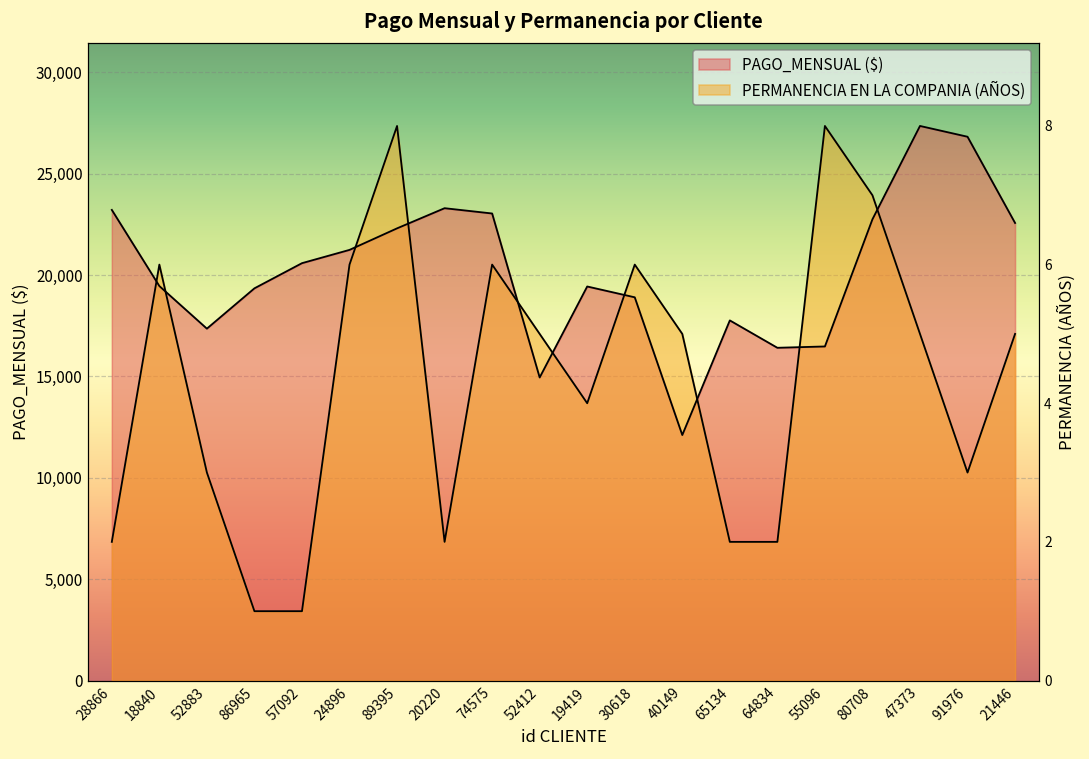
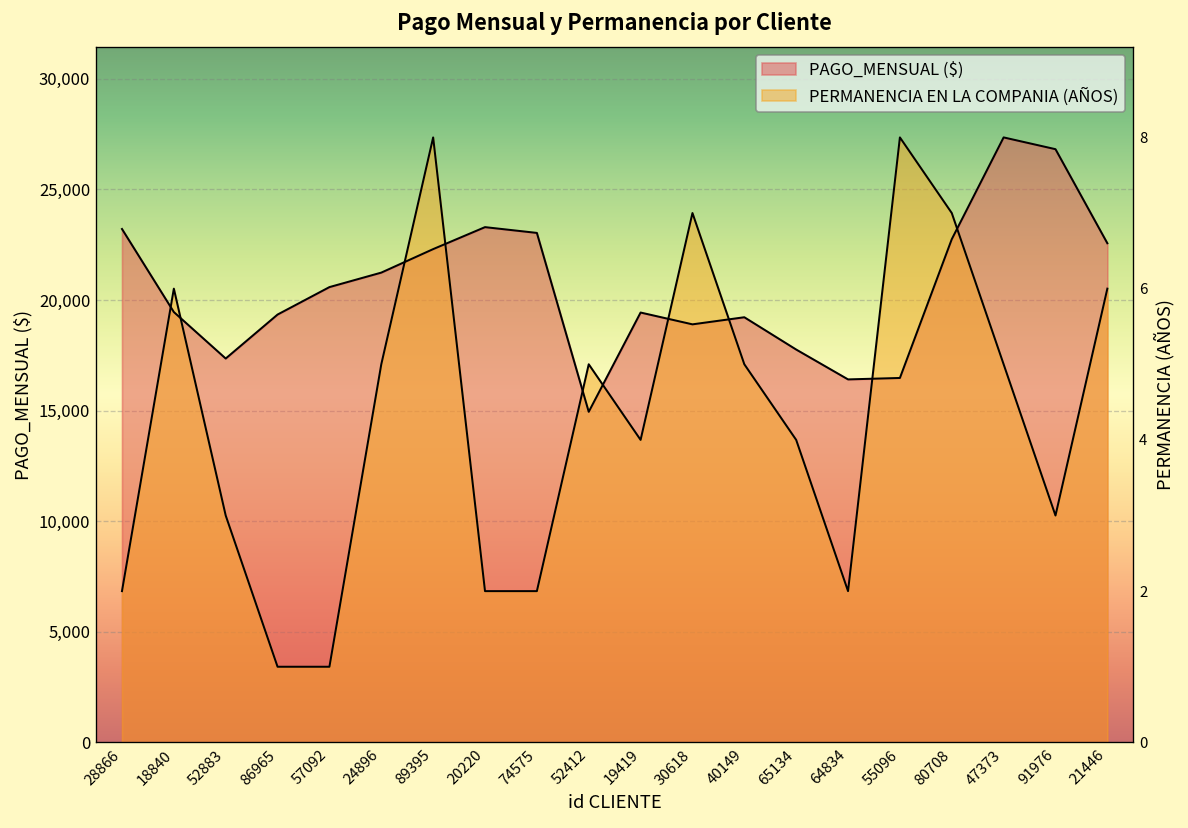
PERMANENCIA EN LA COMPANIA (AÑOS), 24896: 20,500 -> 17,100
PERMANENCIA EN LA COMPANIA (AÑOS), 74575: 20,500 -> 6,800
PERMANENCIA EN LA COMPANIA (AÑOS), 30618: 20,500 -> 23,900
PAGO_MENSUAL ($), 40149: 12,100 -> 19,200
PERMANENCIA EN LA COMPANIA (AÑOS), 65134: 6,800 -> 13,700
PERMANENCIA EN LA COMPANIA (AÑOS), 21446: 17,100 -> 20,500
